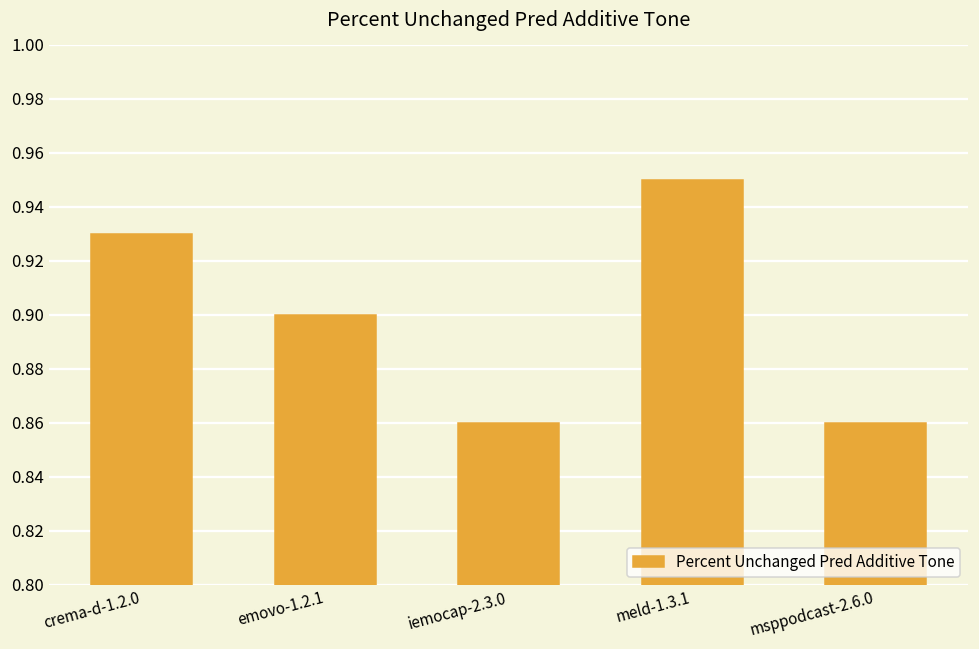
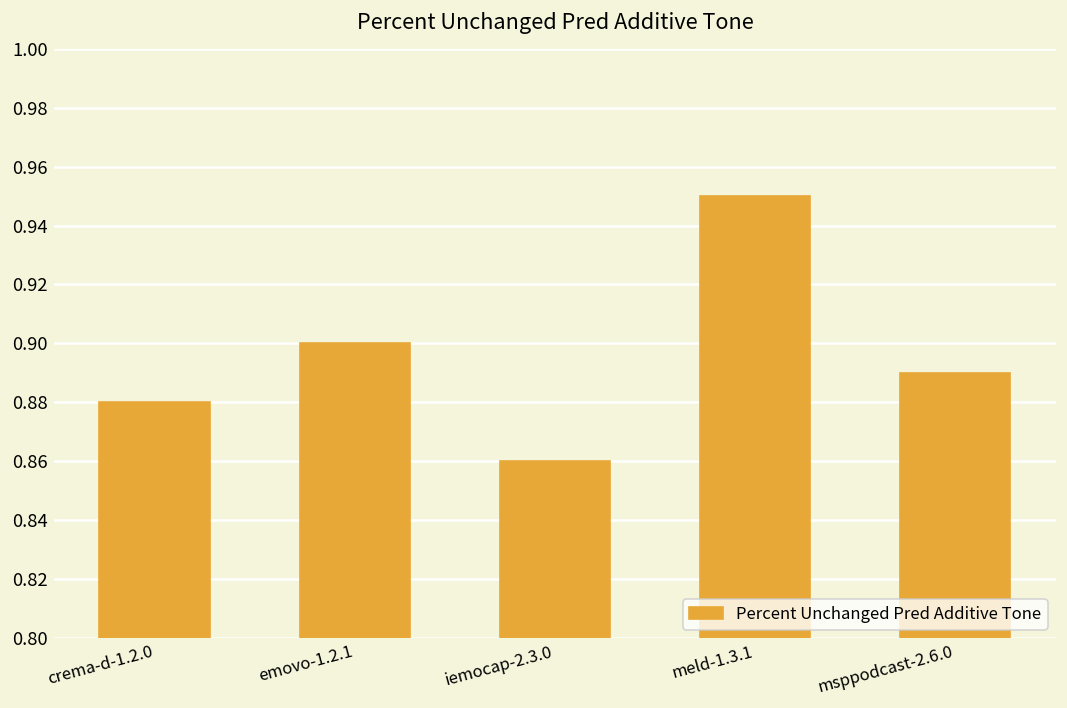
crema-d-1.2.0: 0.93 -> 0.88
msppodcast-2.6.0: 0.86 -> 0.89
